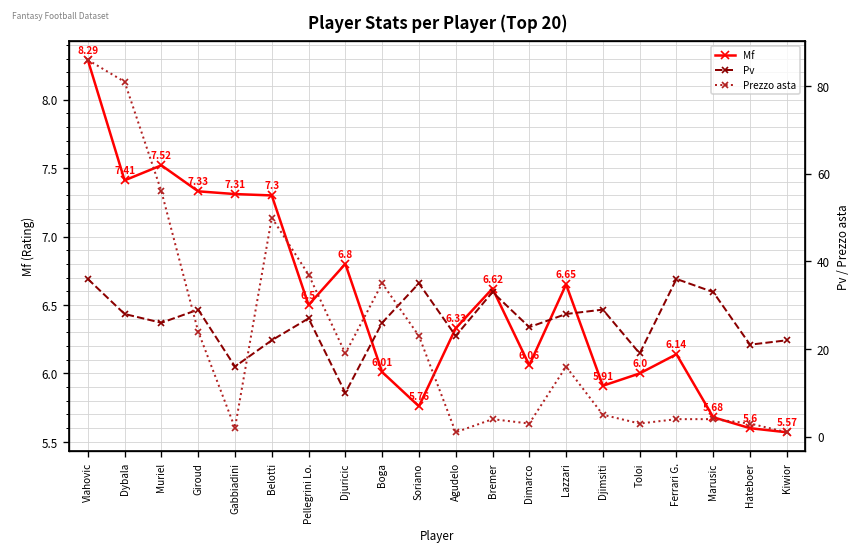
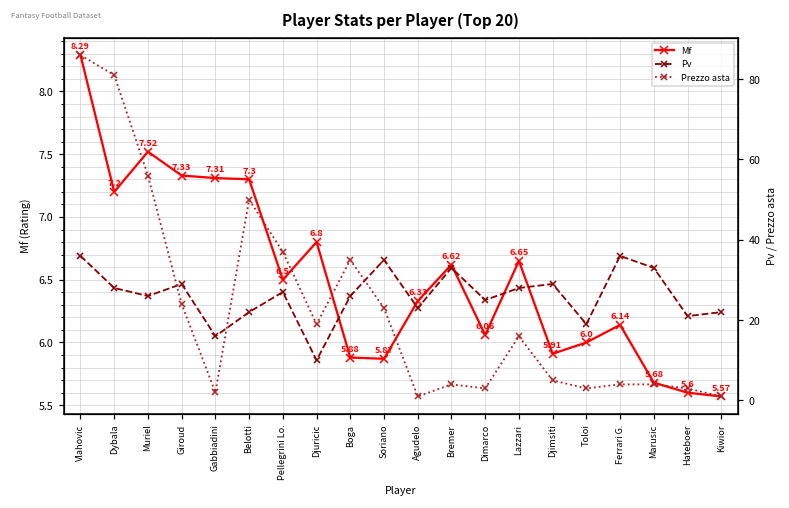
Mf, Dybala: 7.41 -> 7.2
Mf, Boga: 6.01 -> 5.88
Mf, Soriano: 5.76 -> 5.87
